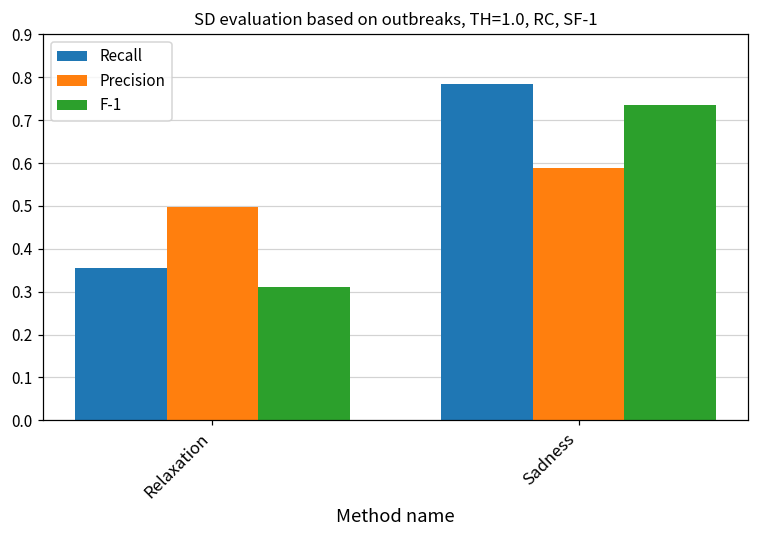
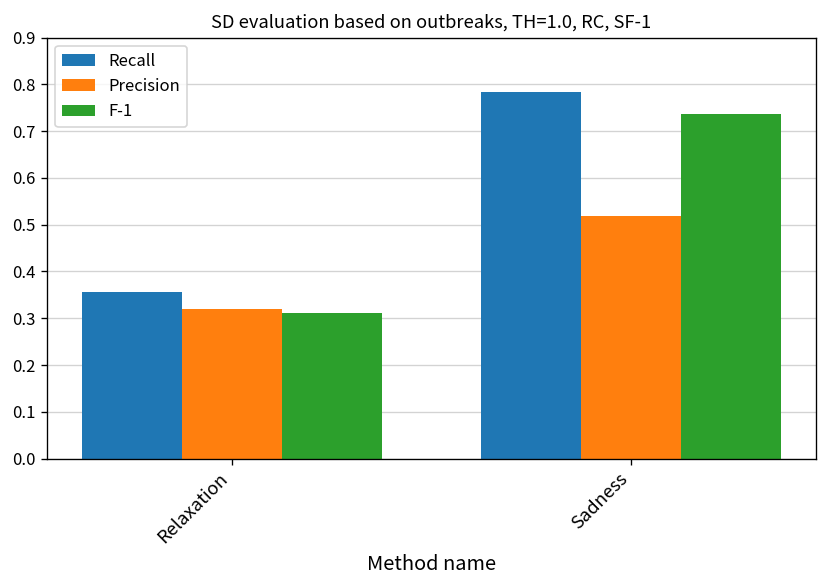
Precision, Relaxation: 0.50 -> 0.32
Precision, Sadness: 0.59 -> 0.52
